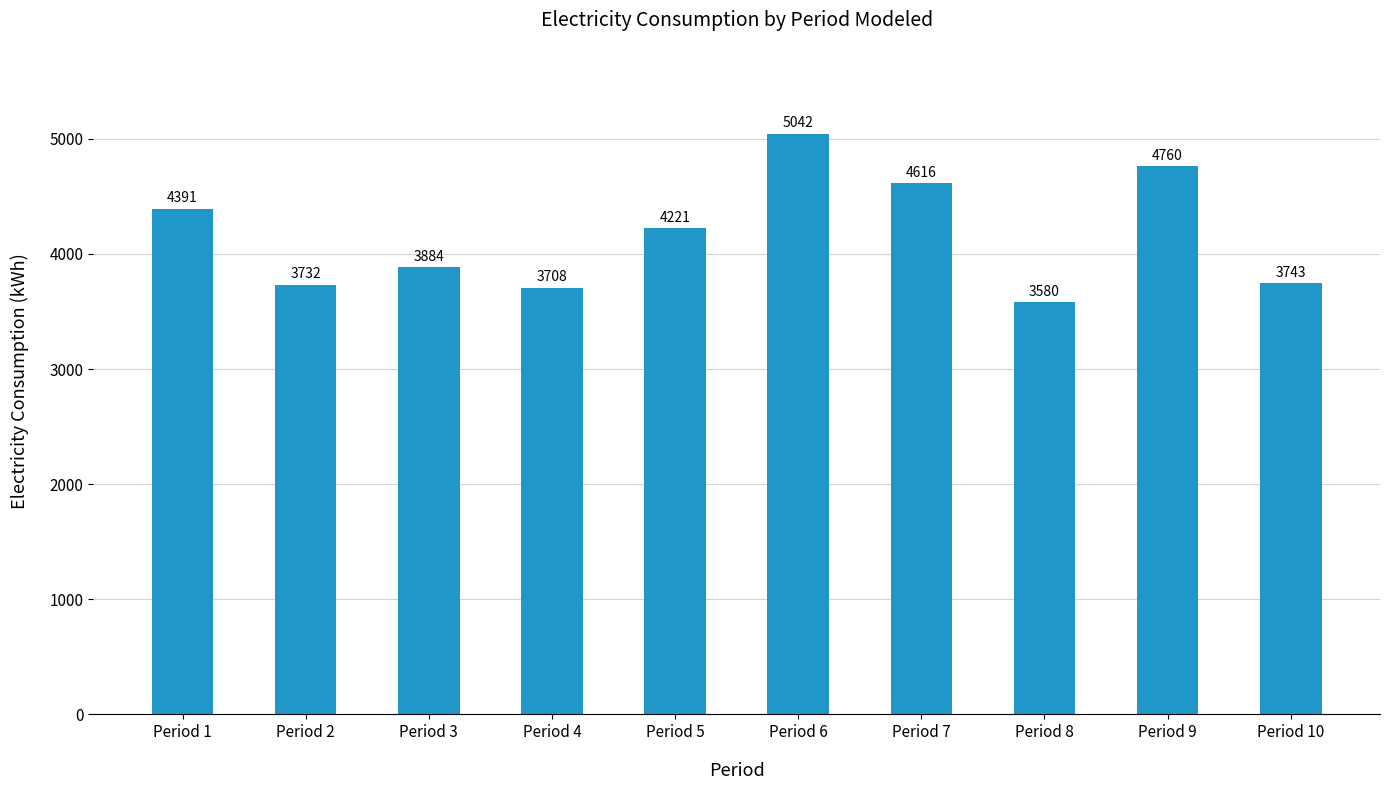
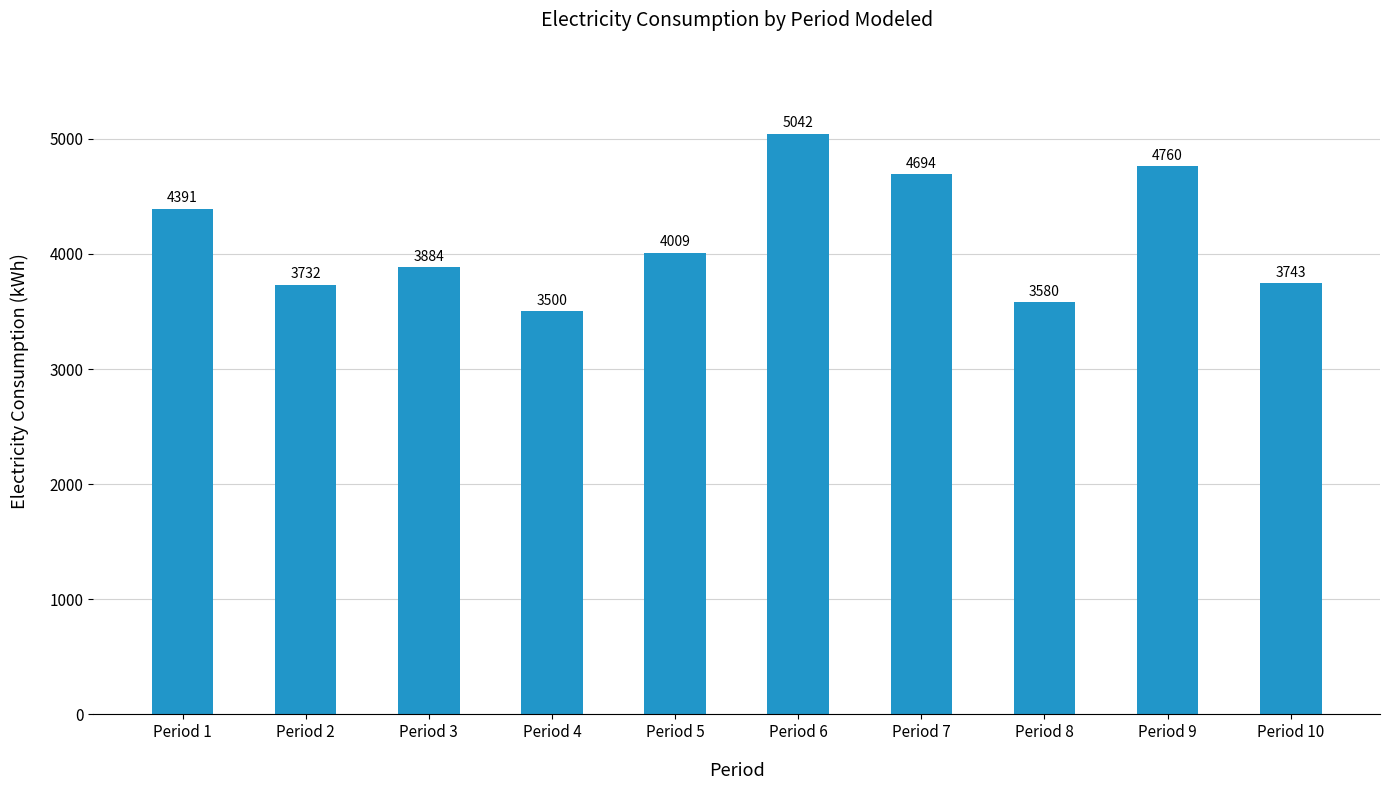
Period 4: 3708 -> 3500
Period 5: 4221 -> 4009
Period 7: 4616 -> 4694
